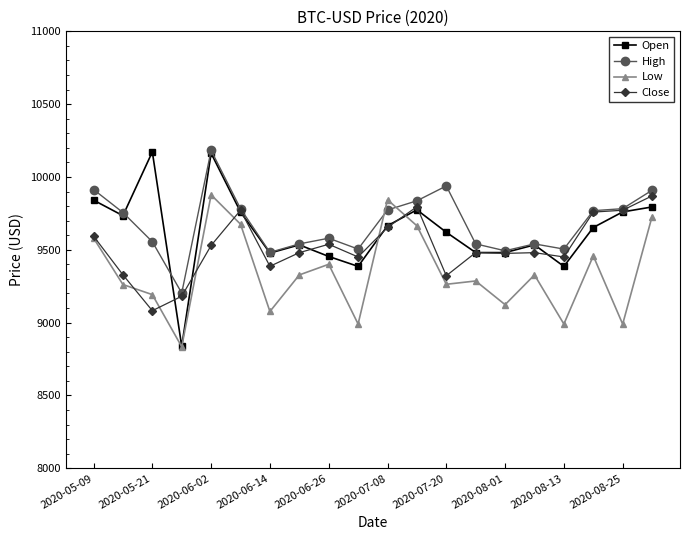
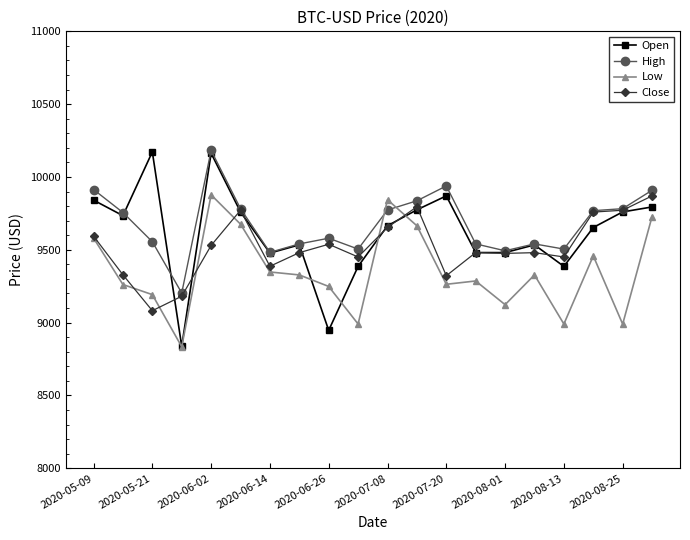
Low, 2020-06-14: 9080 -> 9350
Open, 2020-06-26: 9450 -> 8950
Low, 2020-06-26: 9400 -> 9250
Open, 2020-07-20: 9620 -> 9870
